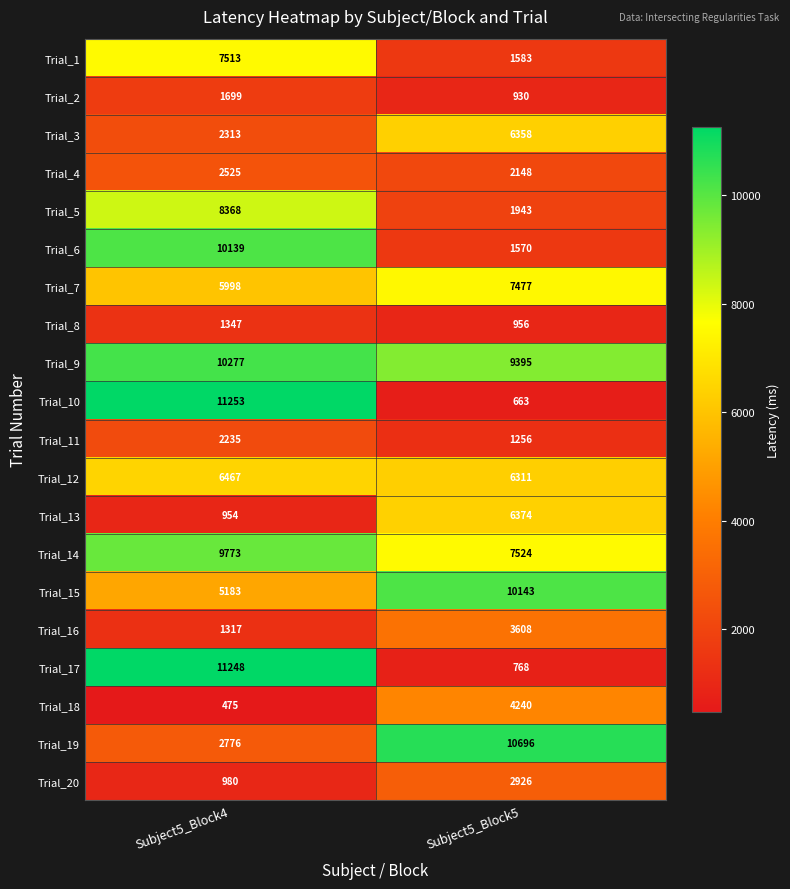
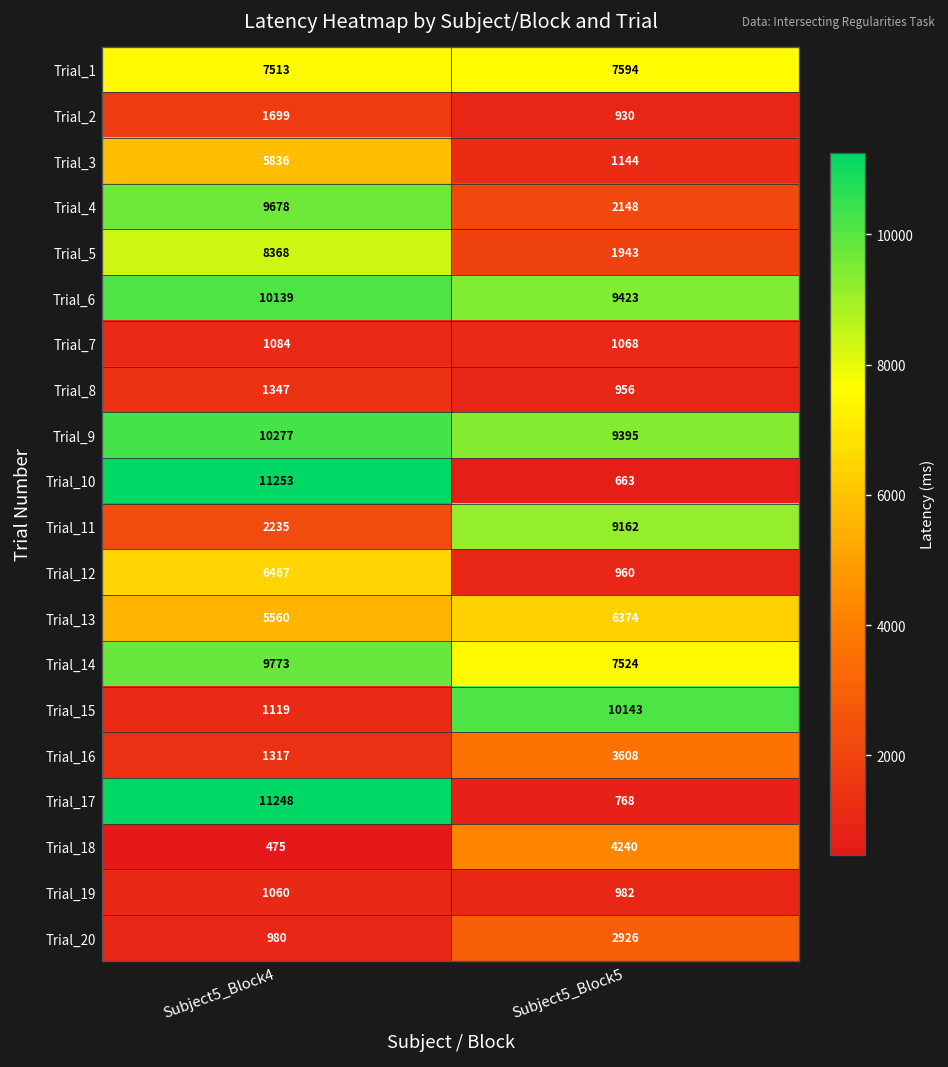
Trial_1, Subject5_Block5: 1583 -> 7594
Trial_3, Subject5_Block4: 2313 -> 5836
Trial_3, Subject5_Block5: 6358 -> 1144
Trial_4, Subject5_Block4: 2525 -> 9678
Trial_6, Subject5_Block5: 1570 -> 9423
Trial_7, Subject5_Block4: 5998 -> 1084
Trial_7, Subject5_Block5: 7477 -> 1068
Trial_11, Subject5_Block5: 1256 -> 9162
Trial_12, Subject5_Block5: 6311 -> 960
Trial_13, Subject5_Block4: 954 -> 5560
Trial_15, Subject5_Block4: 5183 -> 1119
Trial_19, Subject5_Block4: 2776 -> 1060
Trial_19, Subject5_Block5: 10696 -> 982
